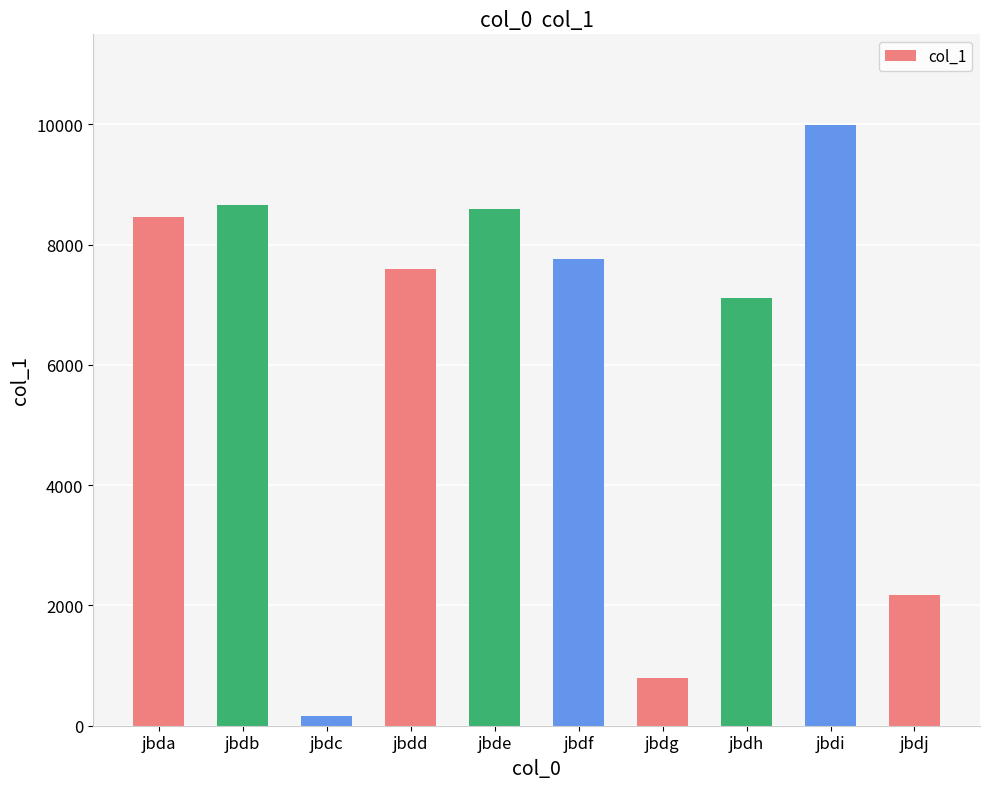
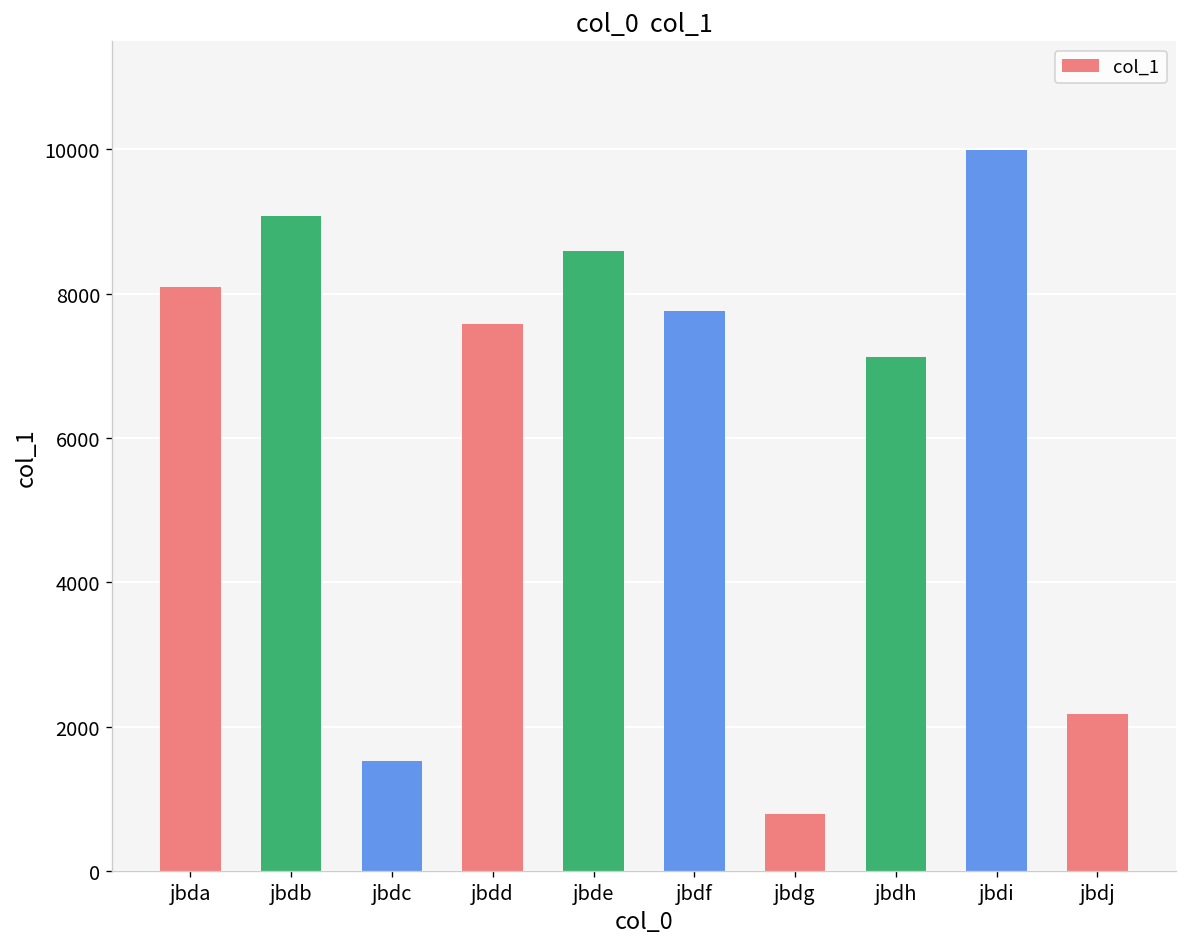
jbda: 8500 -> 8100
jbdb: 8700 -> 9100
jbdc: 200 -> 1500
